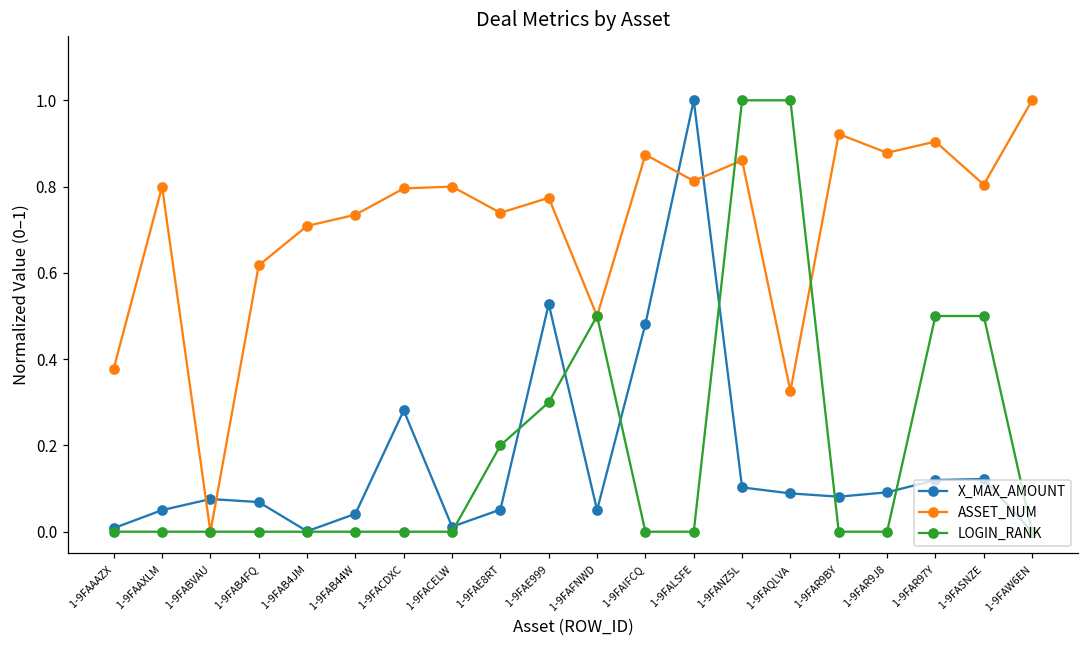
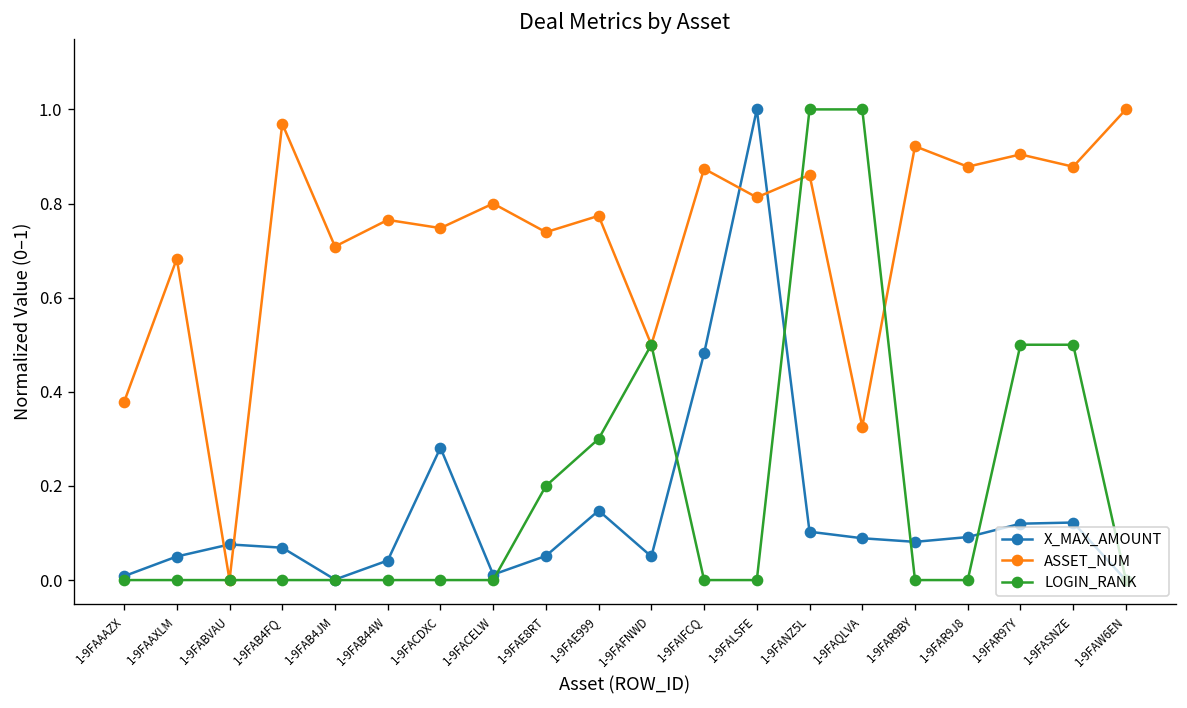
ASSET_NUM, 1-9FAAXLM: 0.80 -> 0.68
ASSET_NUM, 1-9FAB4FQ: 0.62 -> 0.97
ASSET_NUM, 1-9FAB44W: 0.73 -> 0.77
ASSET_NUM, 1-9FACDXC: 0.80 -> 0.75
X_MAX_AMOUNT, 1-9FAE999: 0.53 -> 0.15
ASSET_NUM, 1-9FASNZE: 0.80 -> 0.88
